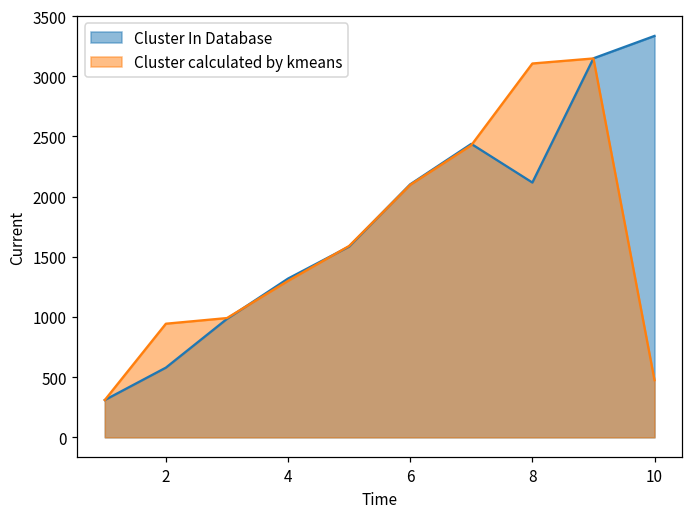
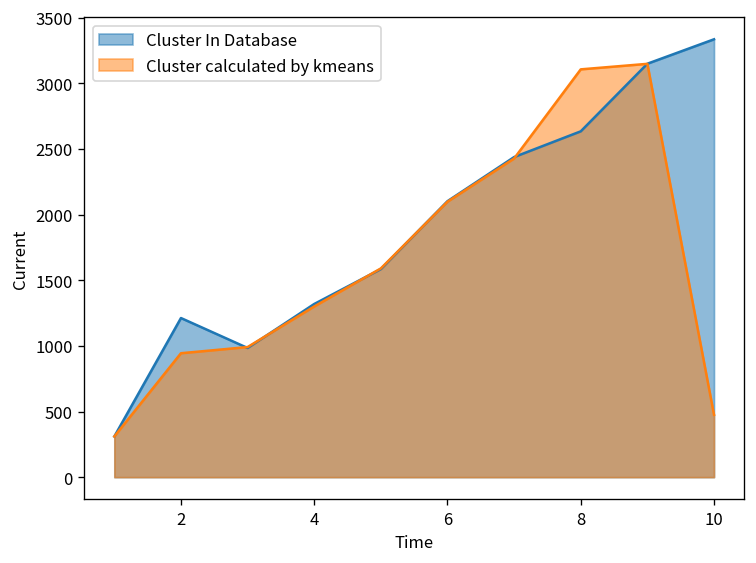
Cluster In Database, 2: 580 -> 1210
Cluster In Database, 8: 2120 -> 2630
